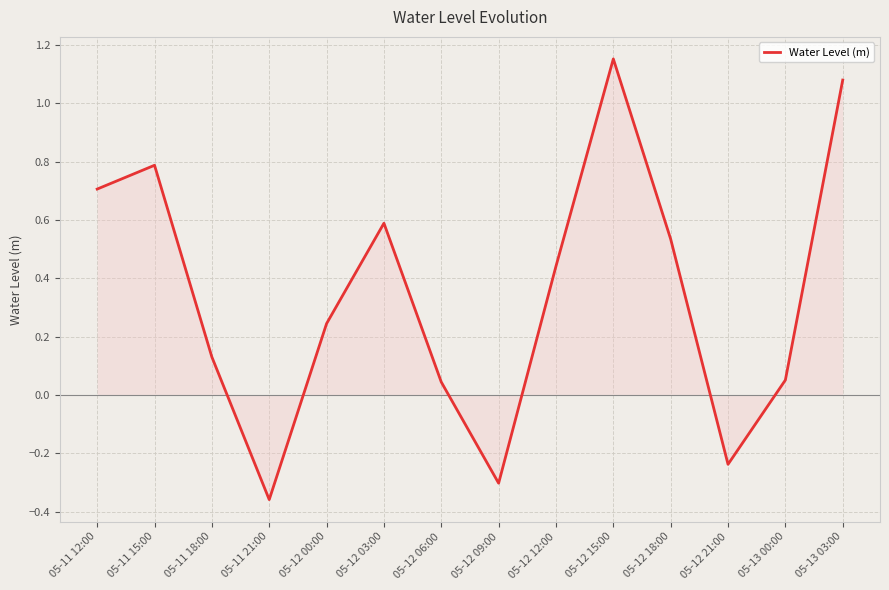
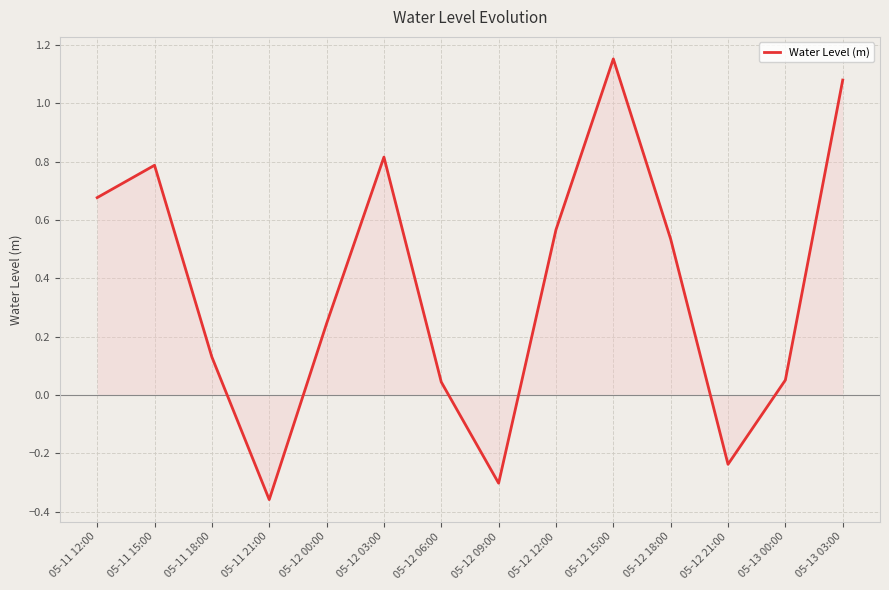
Water Level (m), 05-11 12:00: 0.71 -> 0.68
Water Level (m), 05-12 03:00: 0.59 -> 0.82
Water Level (m), 05-12 12:00: 0.44 -> 0.57
